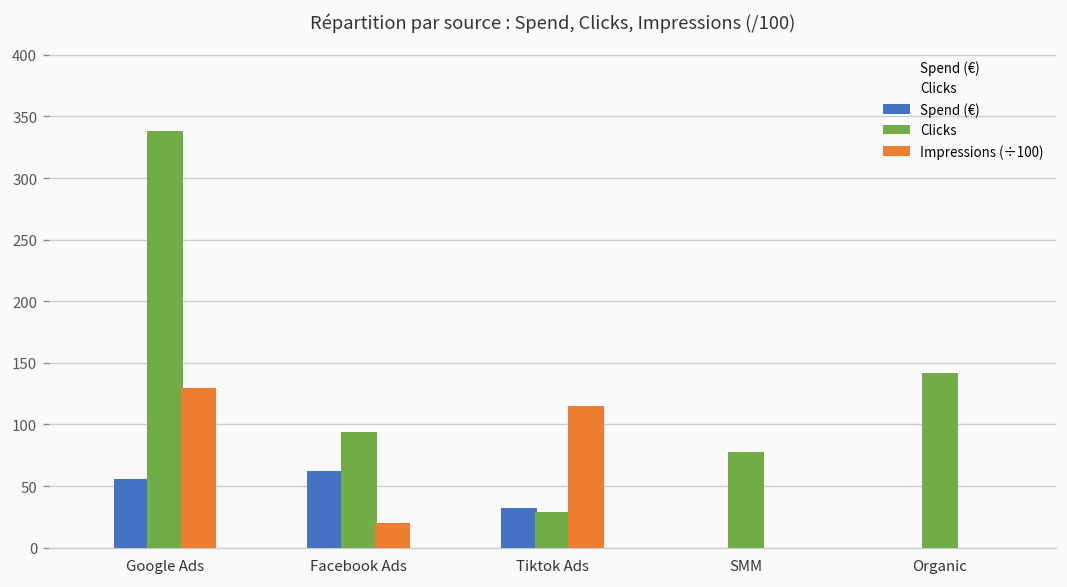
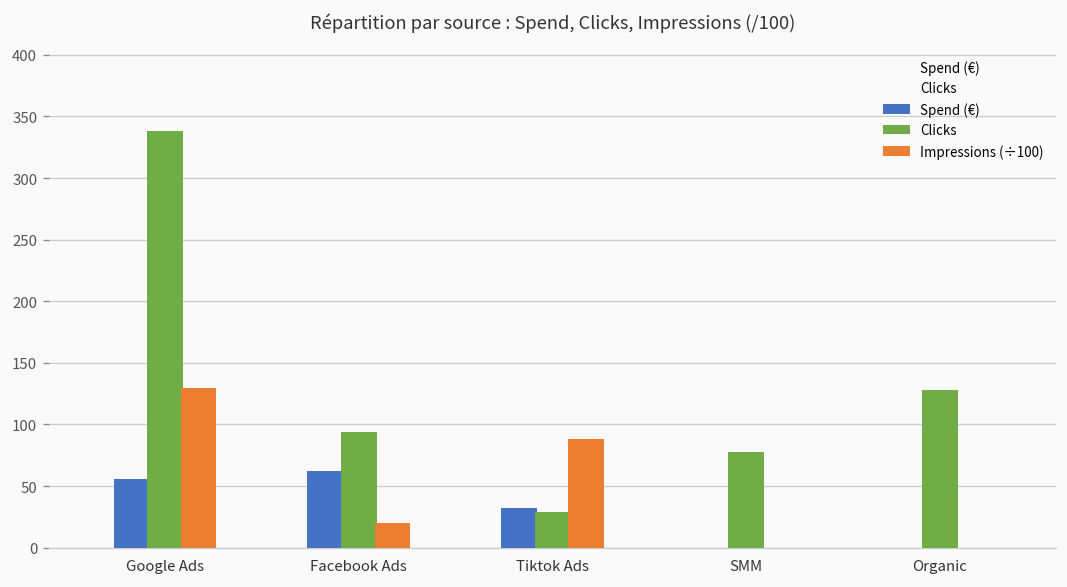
Impressions (÷100), Tiktok Ads: 115 -> 88
Clicks, Organic: 142 -> 128
